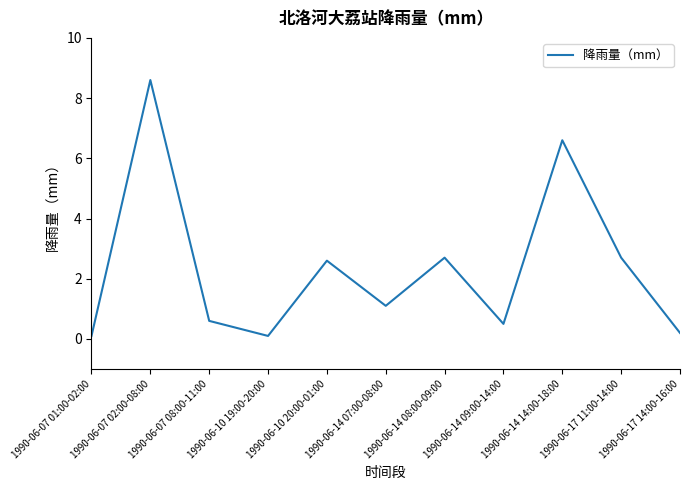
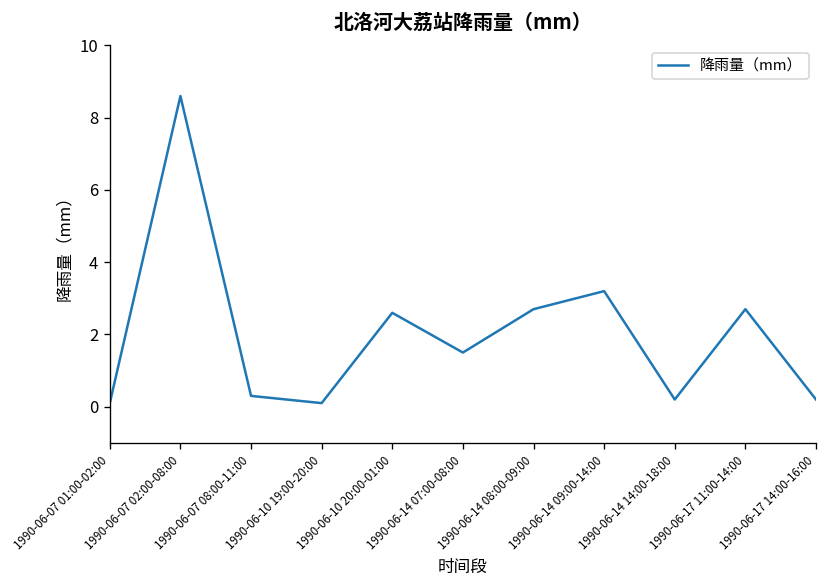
1990-06-07 08:00-11:00: 0.6 -> 0.3
1990-06-14 07:00-08:00: 1.1 -> 1.5
1990-06-14 09:00-14:00: 0.5 -> 3.2
1990-06-14 14:00-18:00: 6.6 -> 0.2
